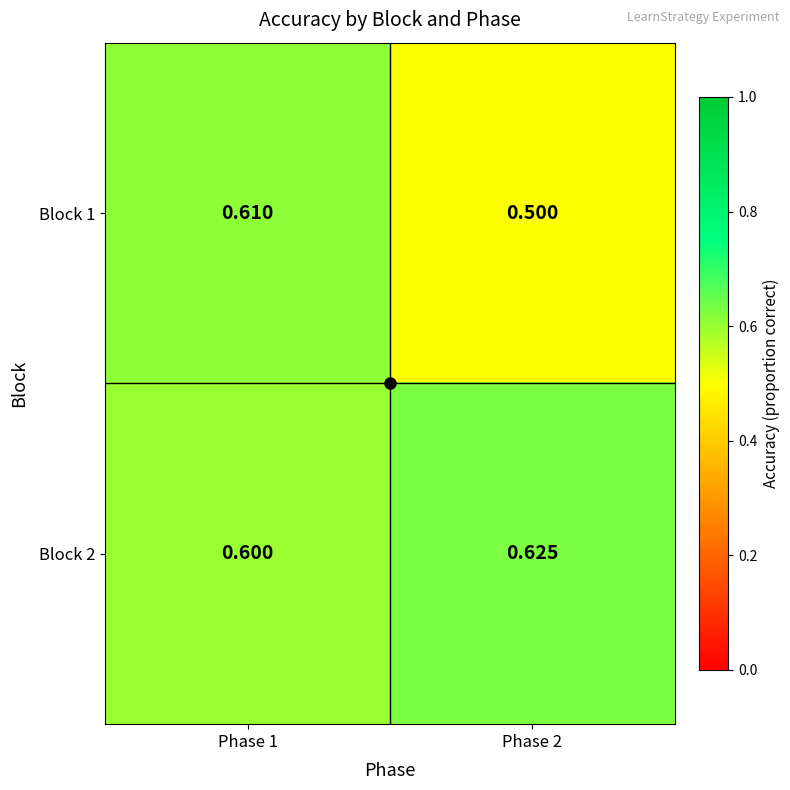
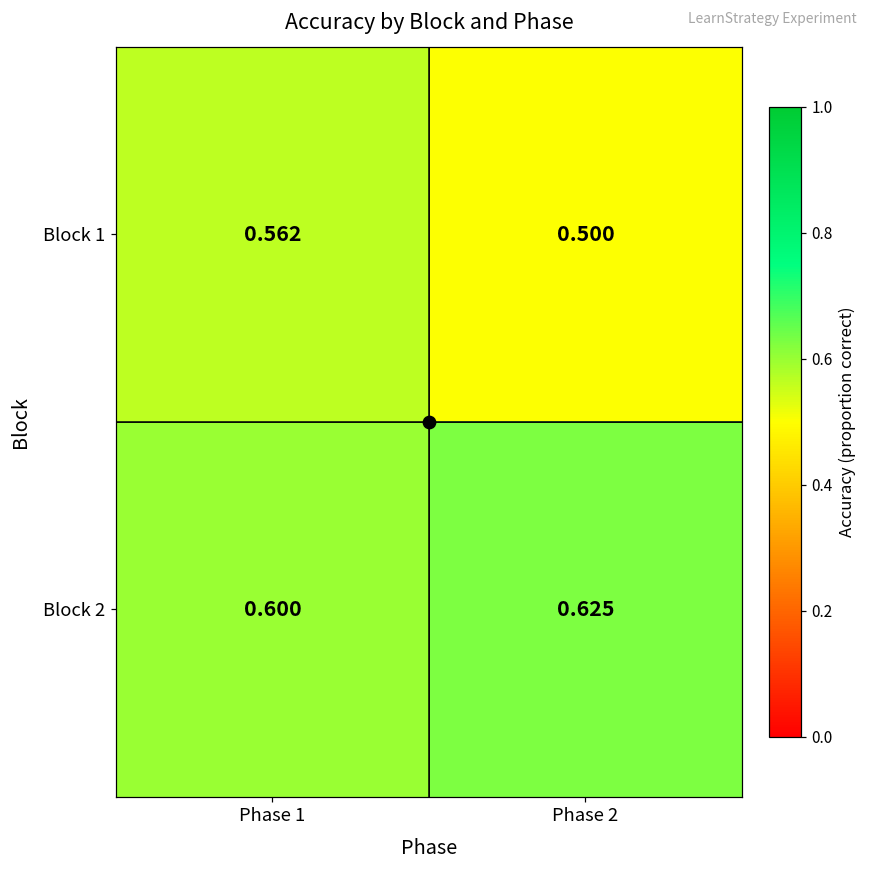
Block 1, Phase 1: 0.610 -> 0.562
